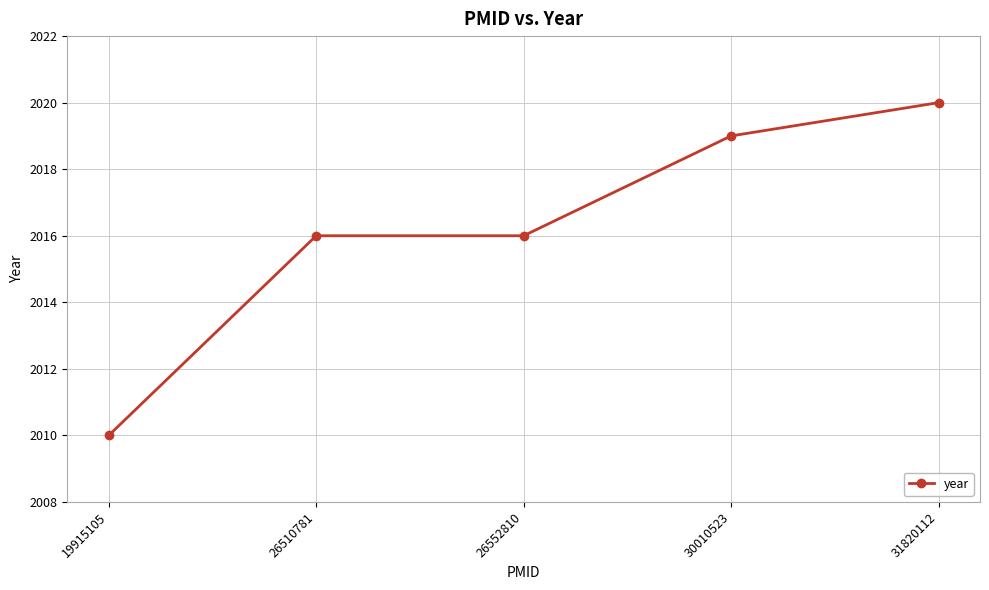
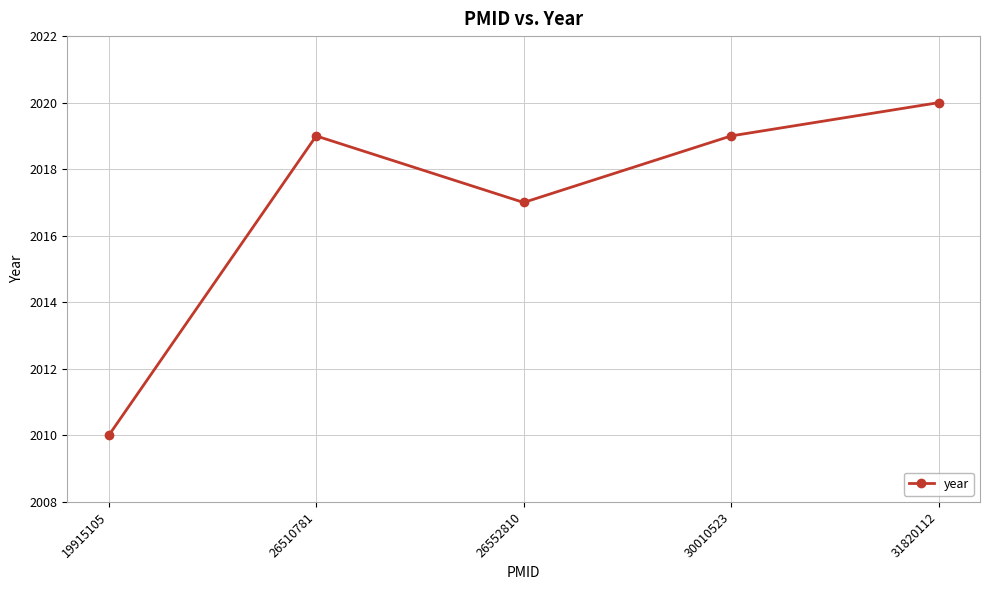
26510781: 2016 -> 2019
26552810: 2016 -> 2017
